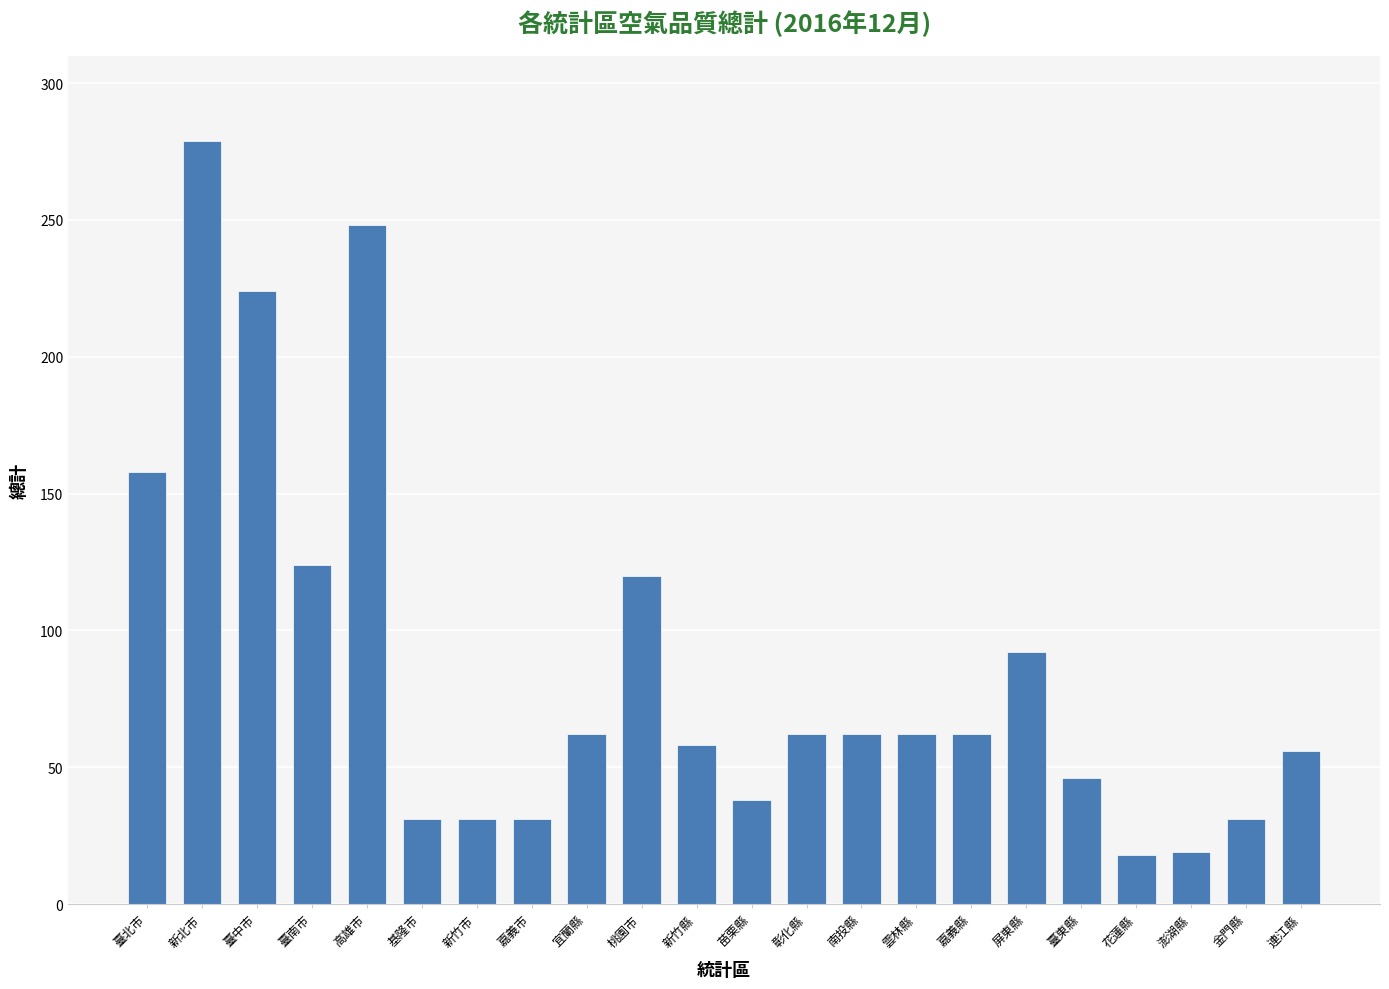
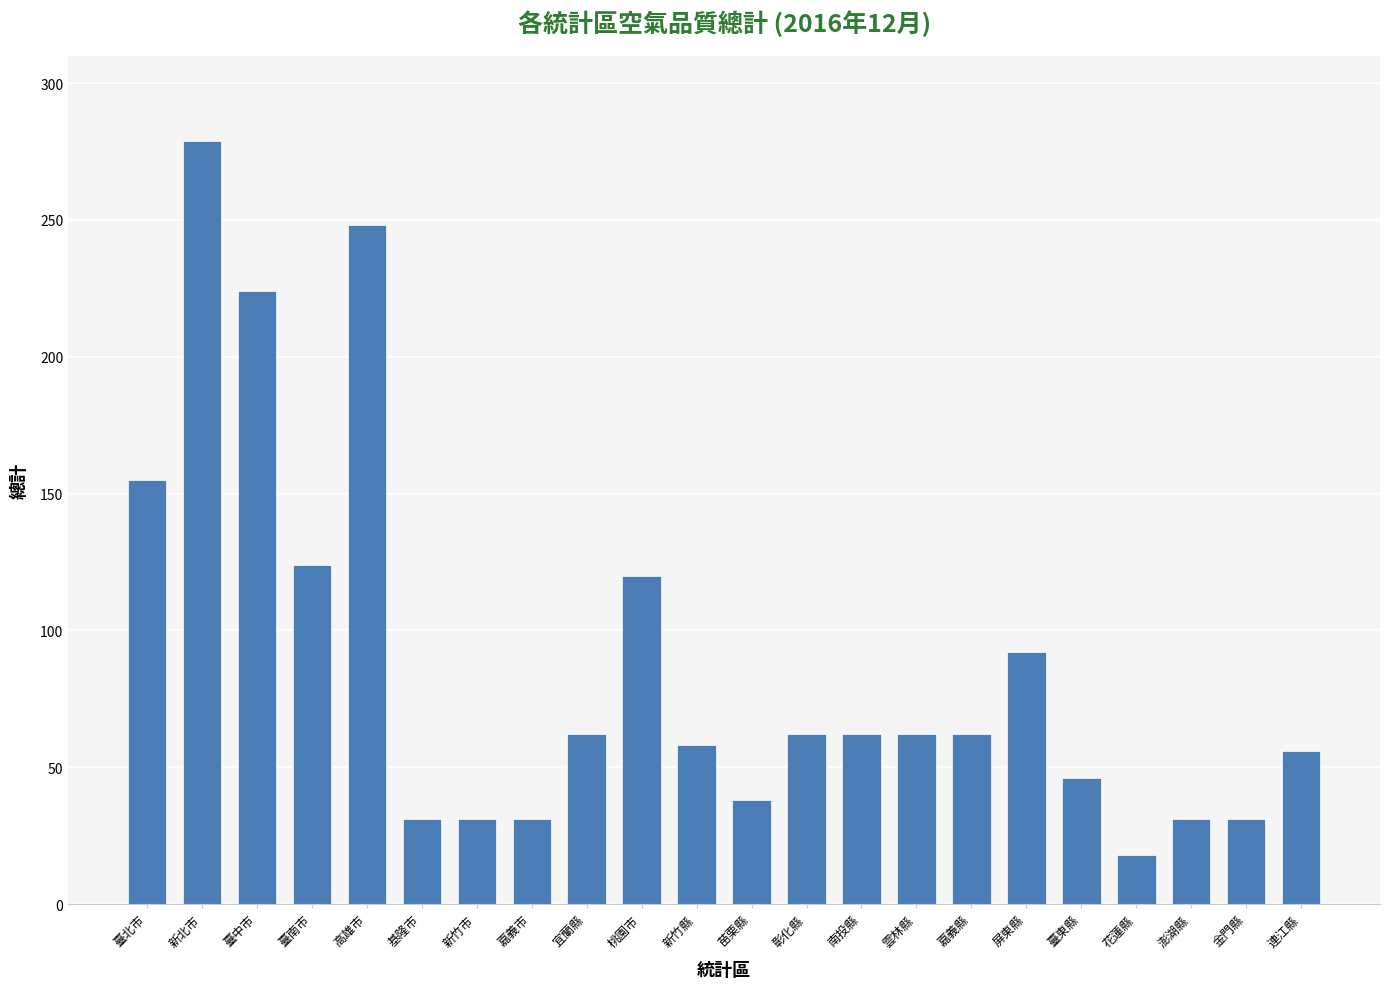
臺北市: 158 -> 155
澎湖縣: 19 -> 31
